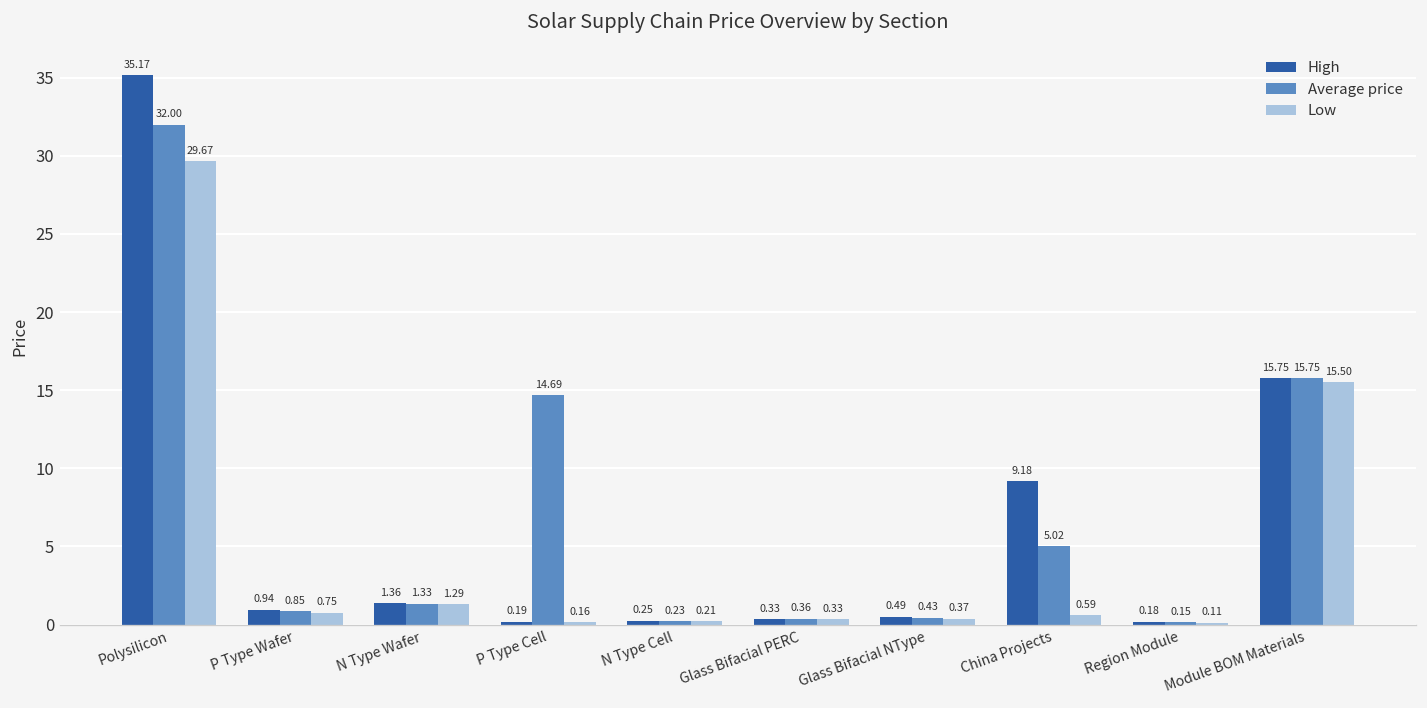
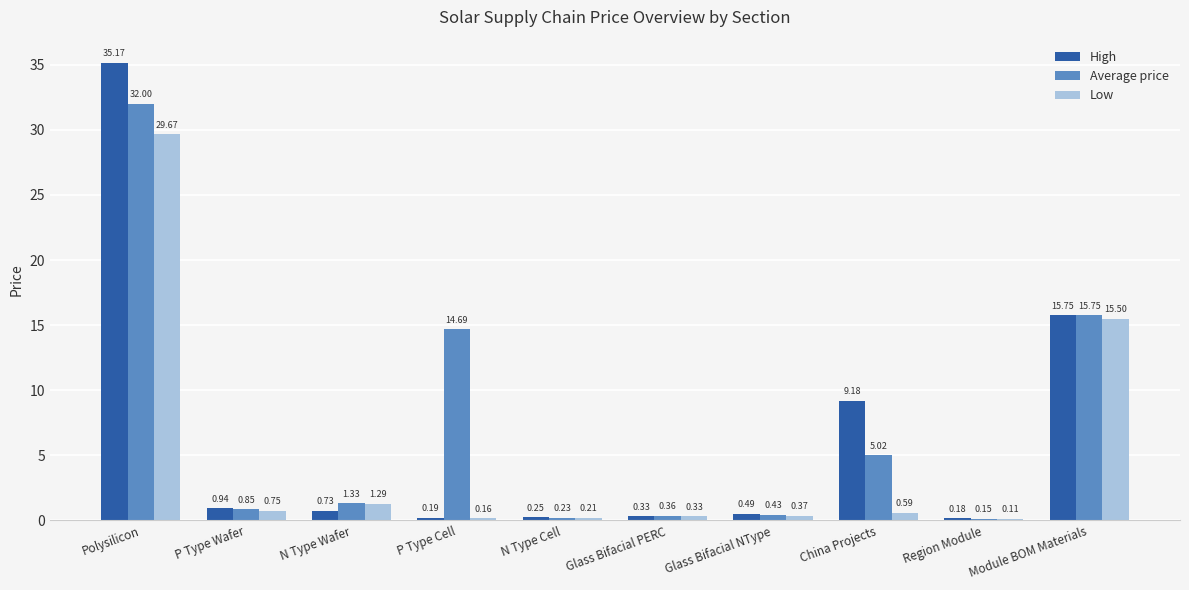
High, N Type Wafer: 1.36 -> 0.73
